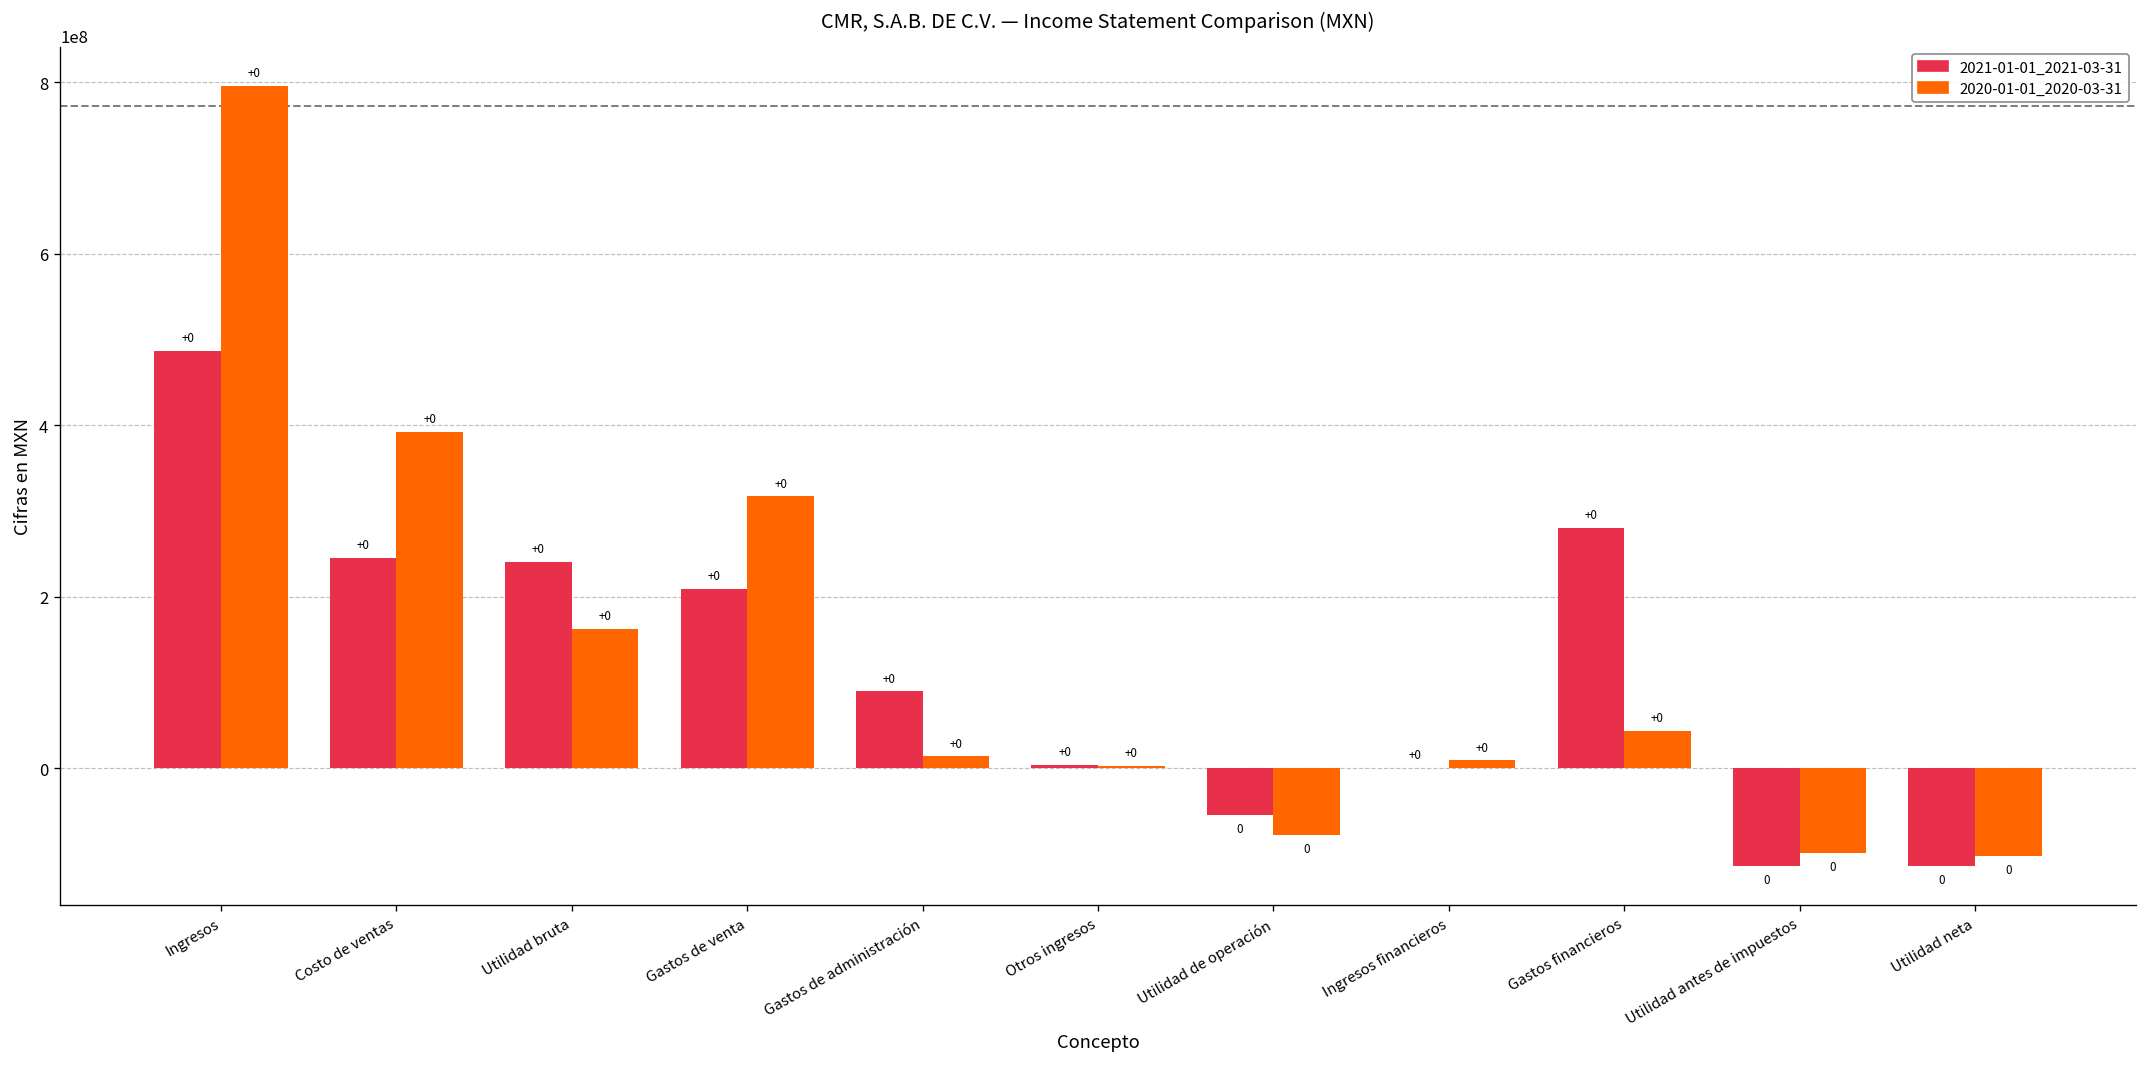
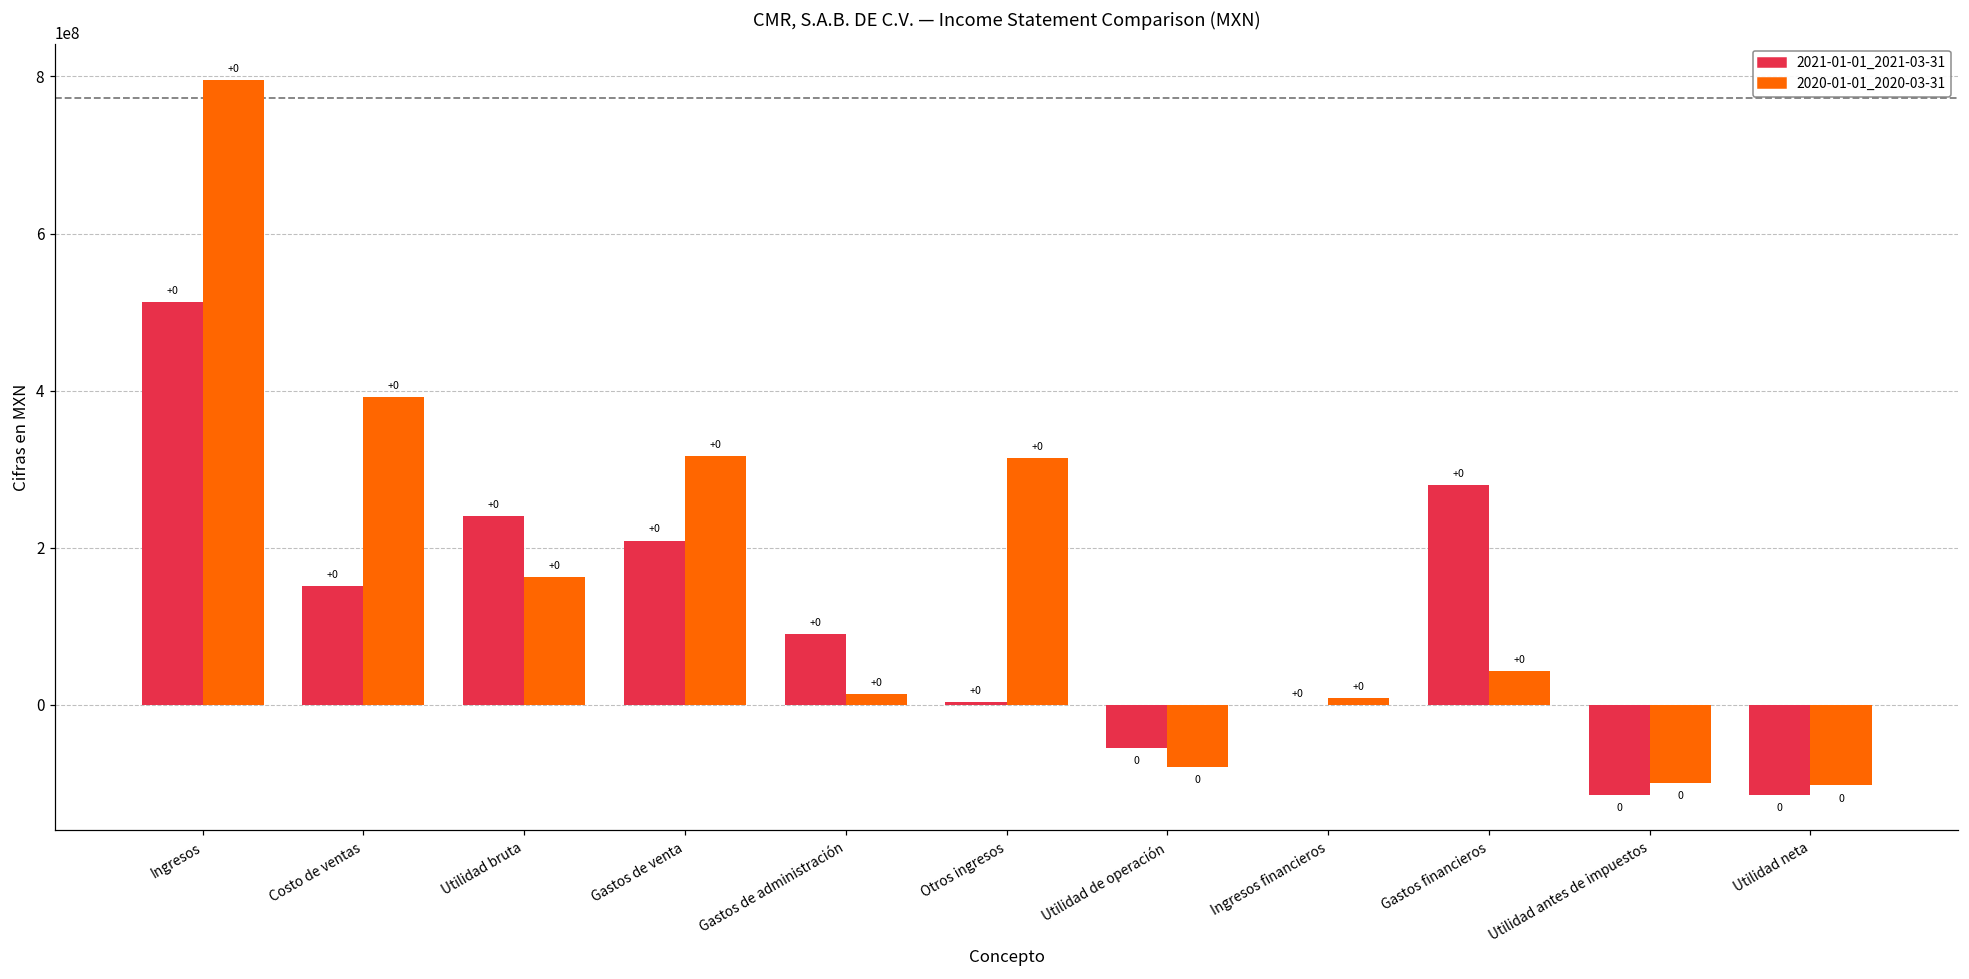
2021-01-01_2021-03-31, Ingresos: 490000000 -> 510000000
2021-01-01_2021-03-31, Costo de ventas: 250000000 -> 150000000
2020-01-01_2020-03-31, Otros ingresos: 0 -> 310000000
